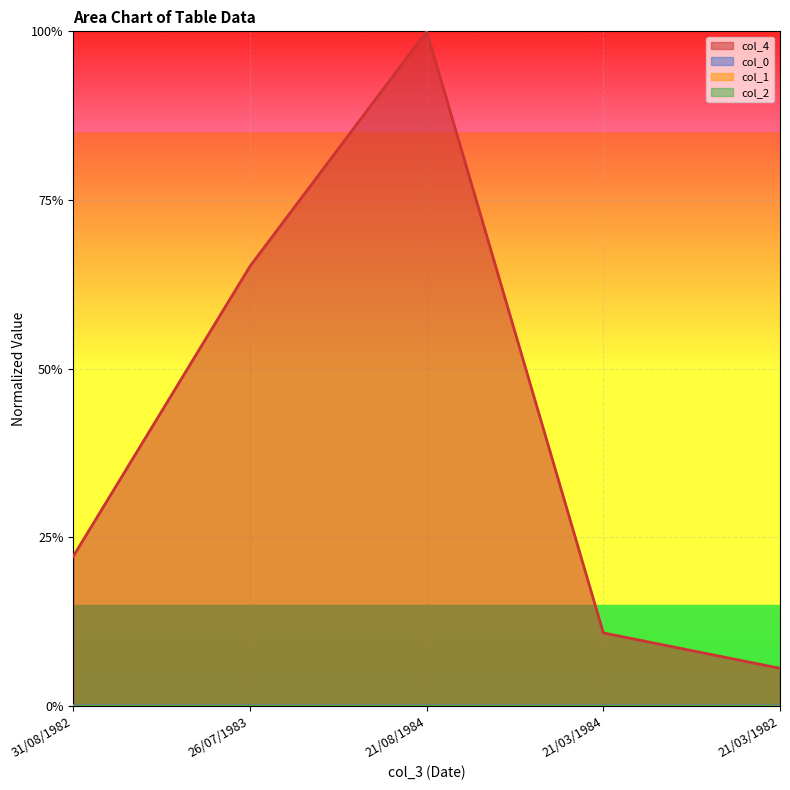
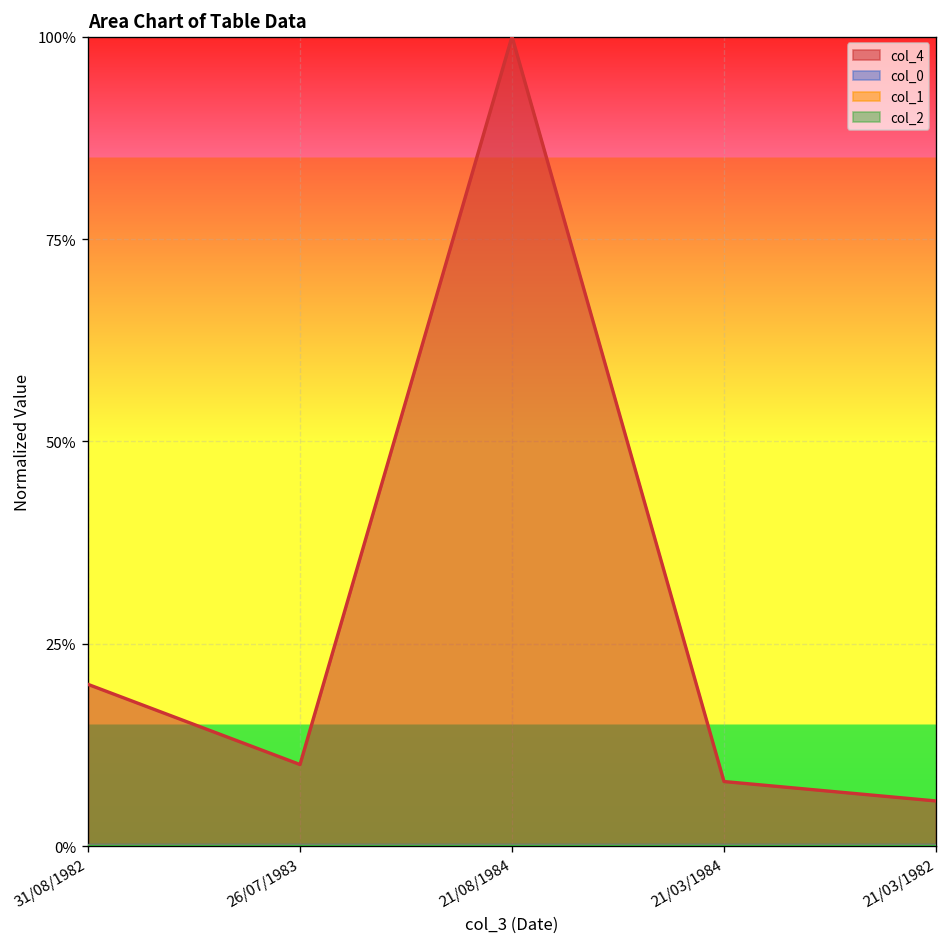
col_4, 31/08/1982: 22% -> 20%
col_4, 26/07/1983: 65% -> 10%
col_4, 21/03/1984: 11% -> 8%
